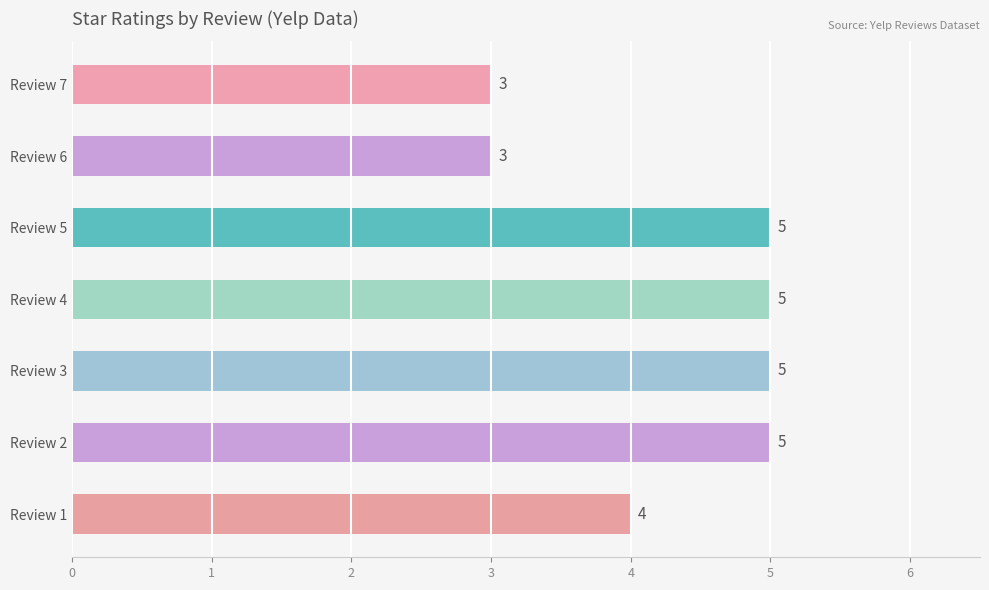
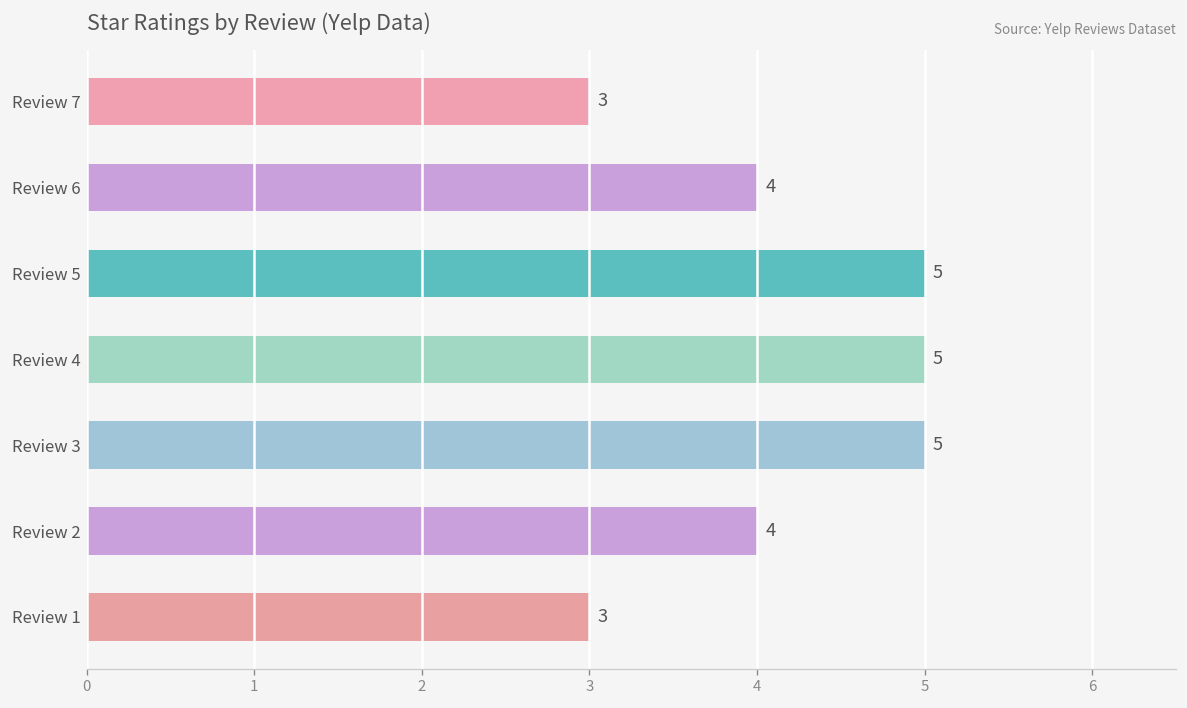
Review 6: 3 -> 4
Review 2: 5 -> 4
Review 1: 4 -> 3
